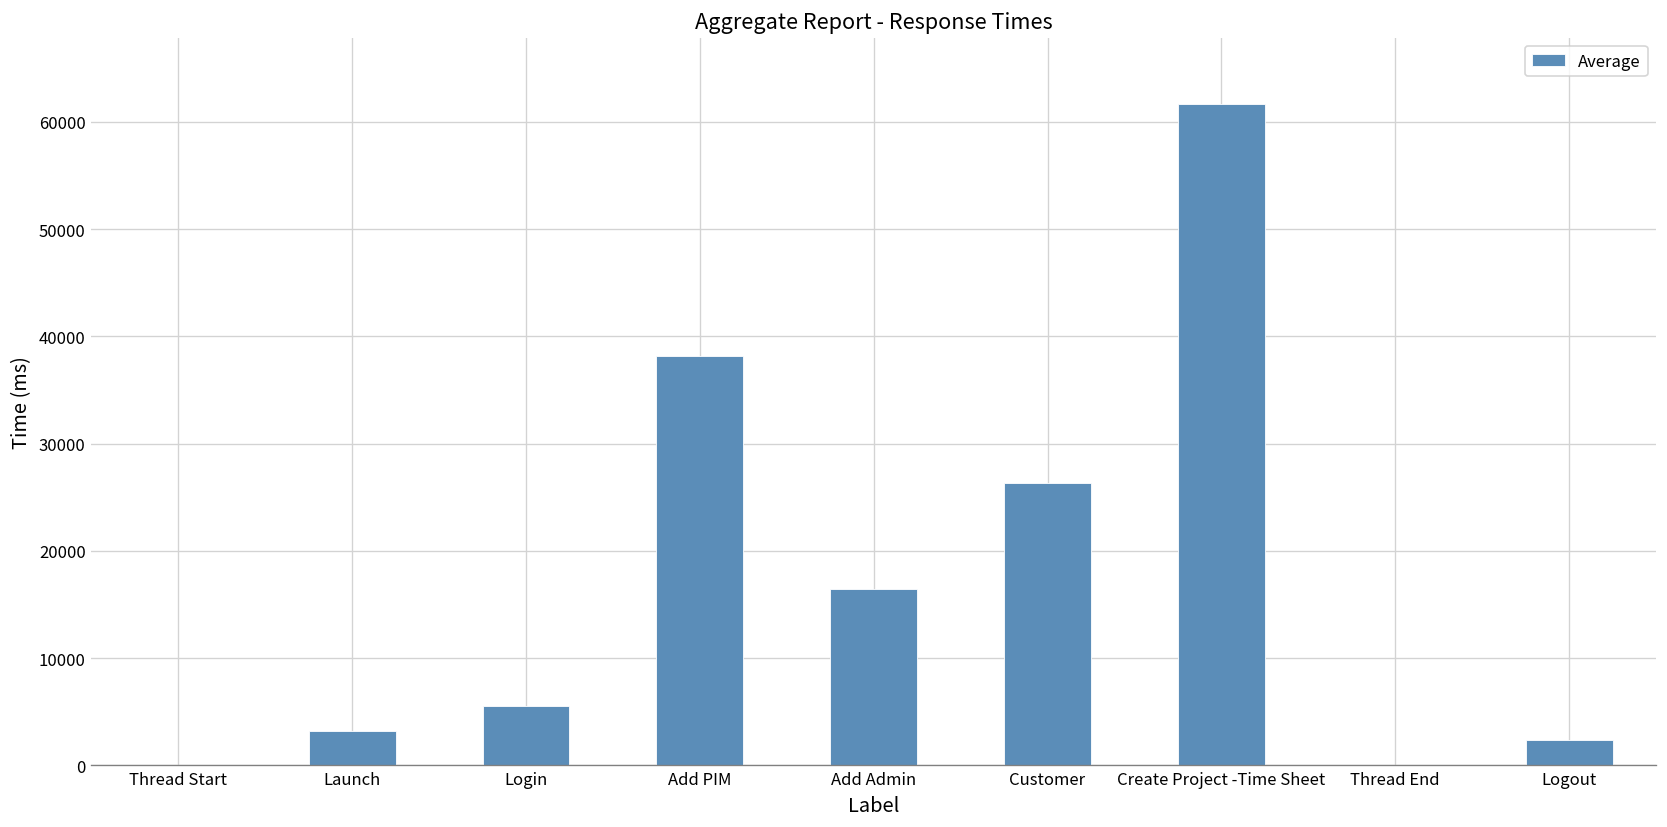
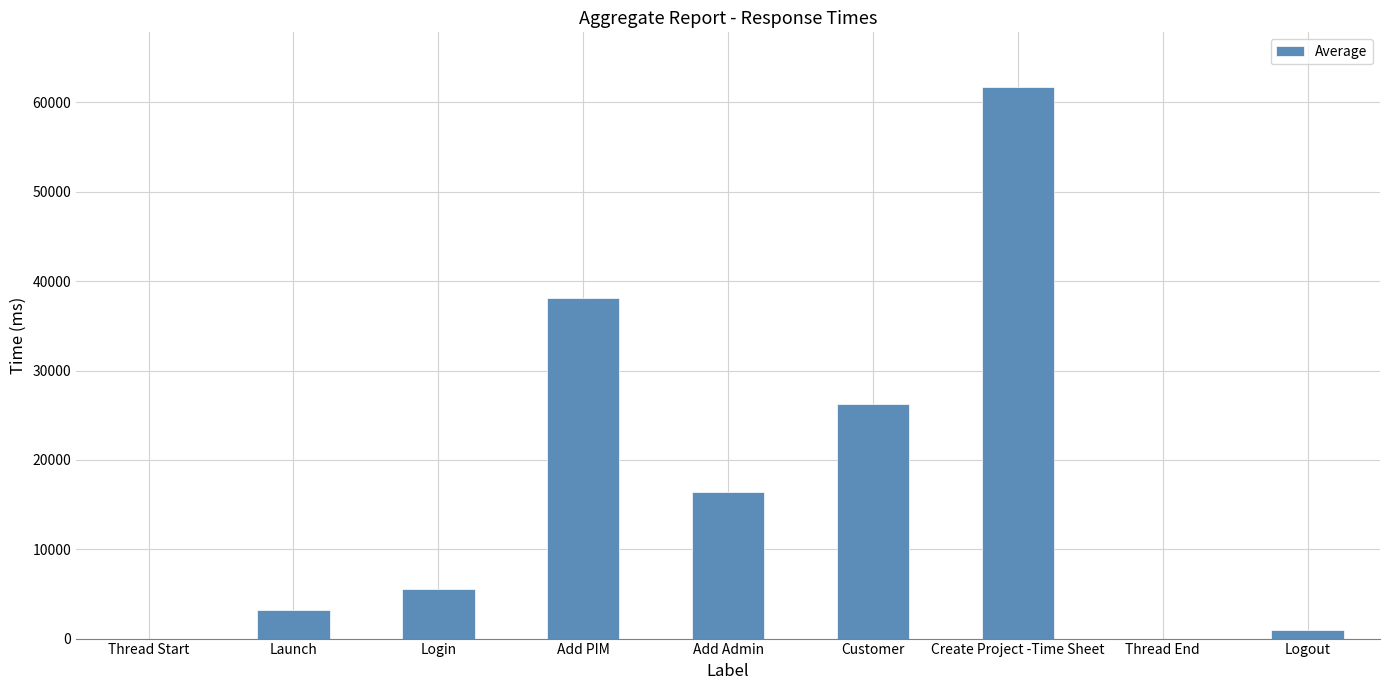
Logout: 2000 -> 1000
